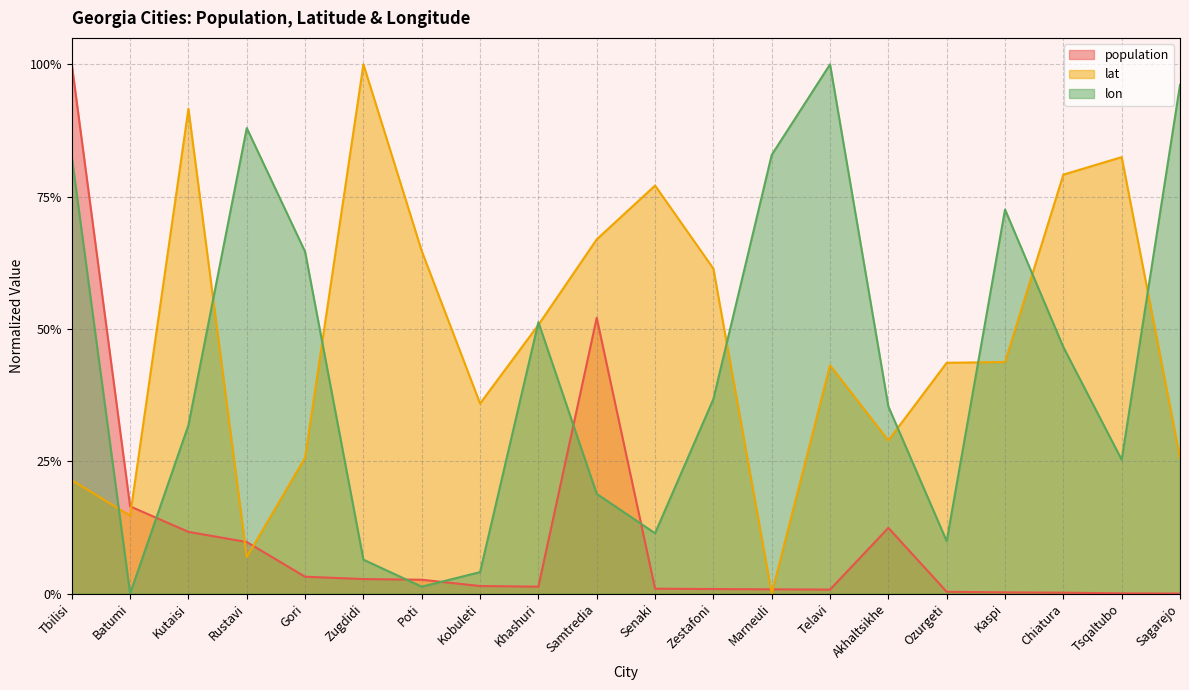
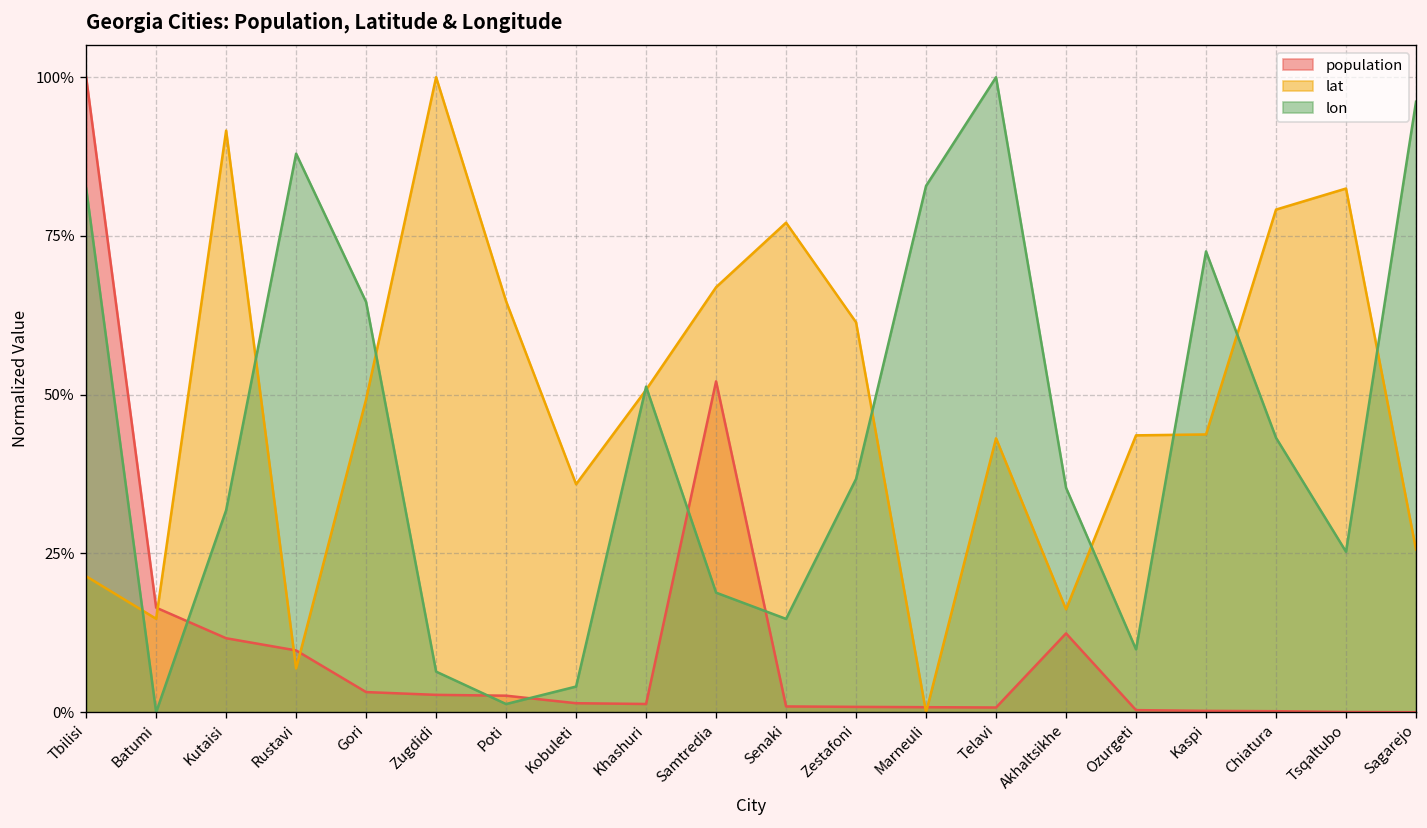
lat, Gori: 26% -> 49%
lon, Senaki: 11% -> 15%
lat, Akhaltsikhe: 29% -> 16%
lon, Chiatura: 47% -> 43%
